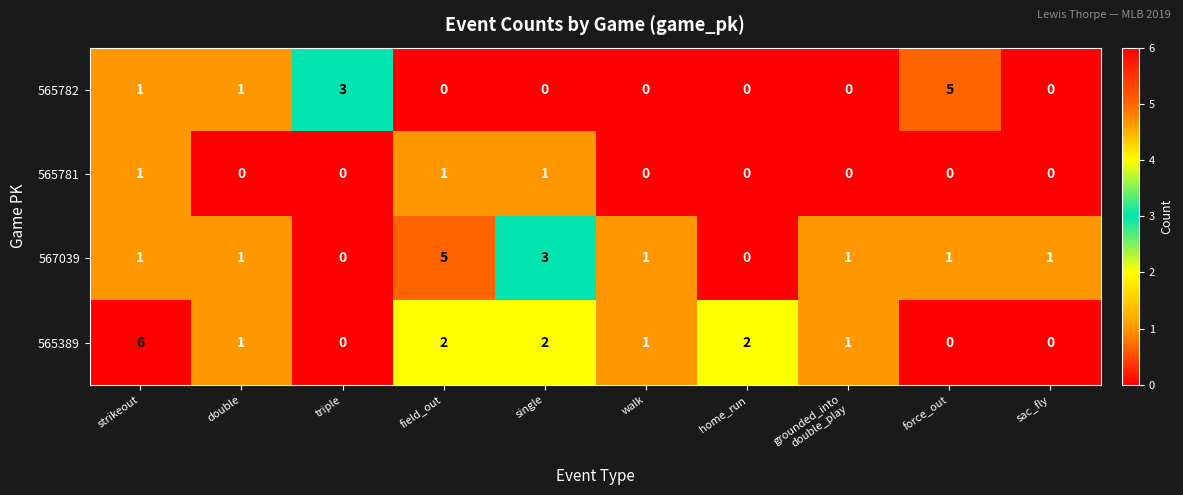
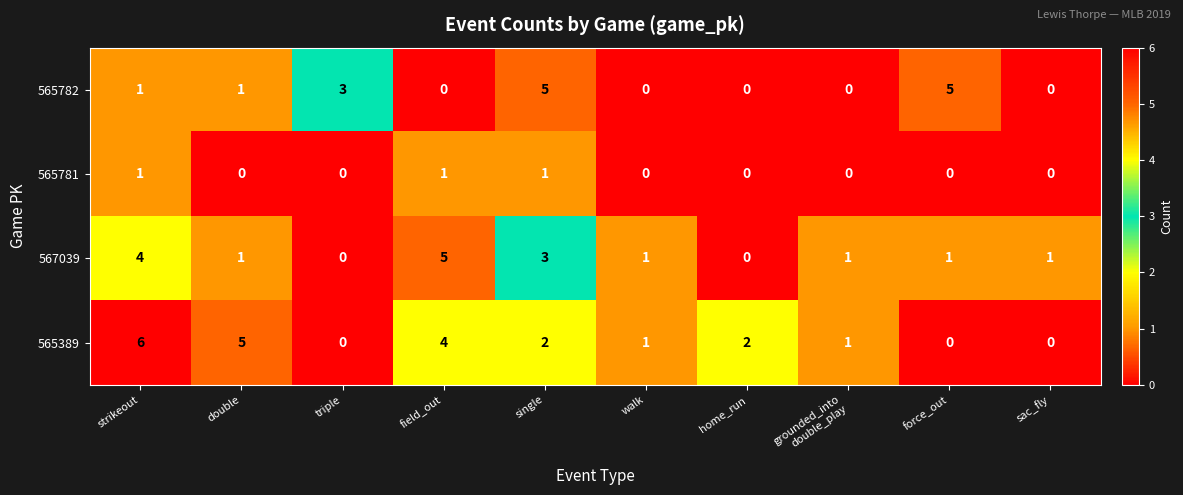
565782, single: 0 -> 5
567039, strikeout: 1 -> 4
565389, double: 1 -> 5
565389, field_out: 2 -> 4
